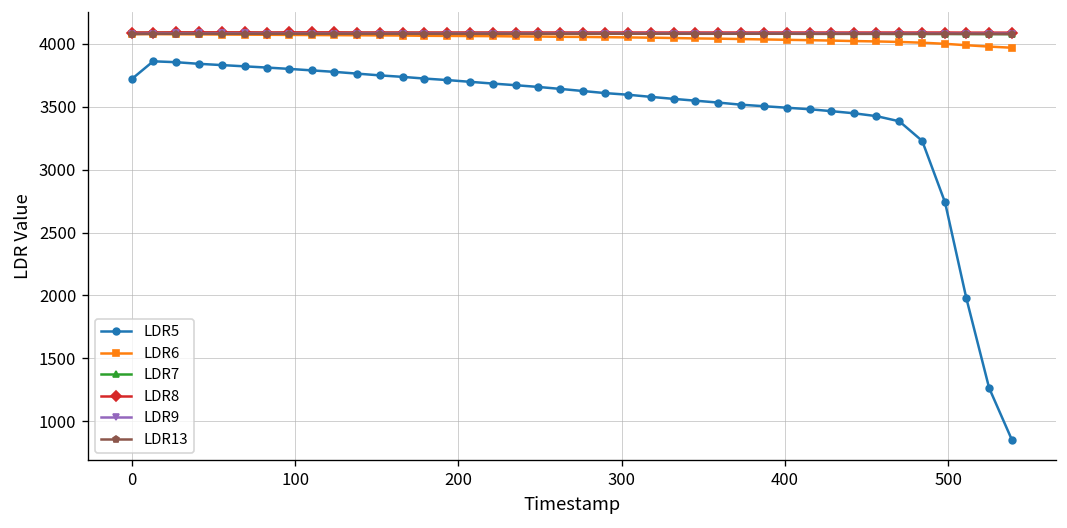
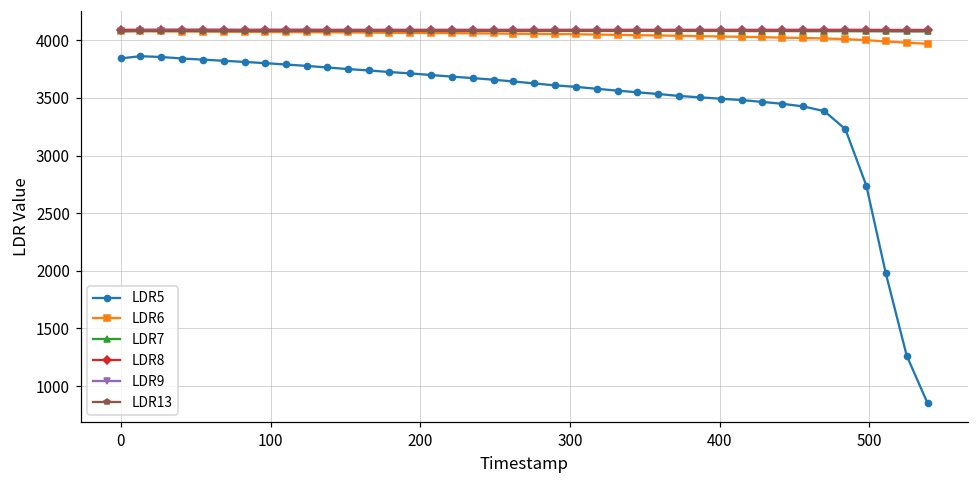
LDR5, 0: 3720 -> 3840
